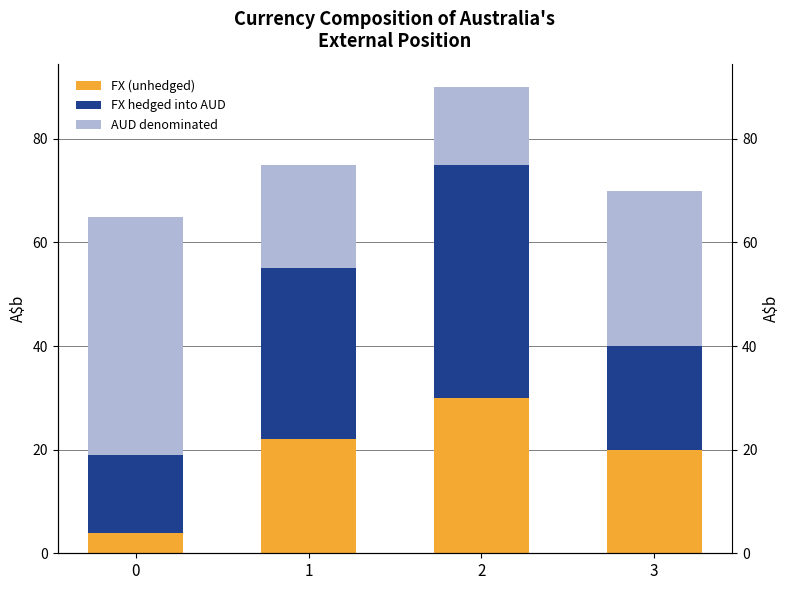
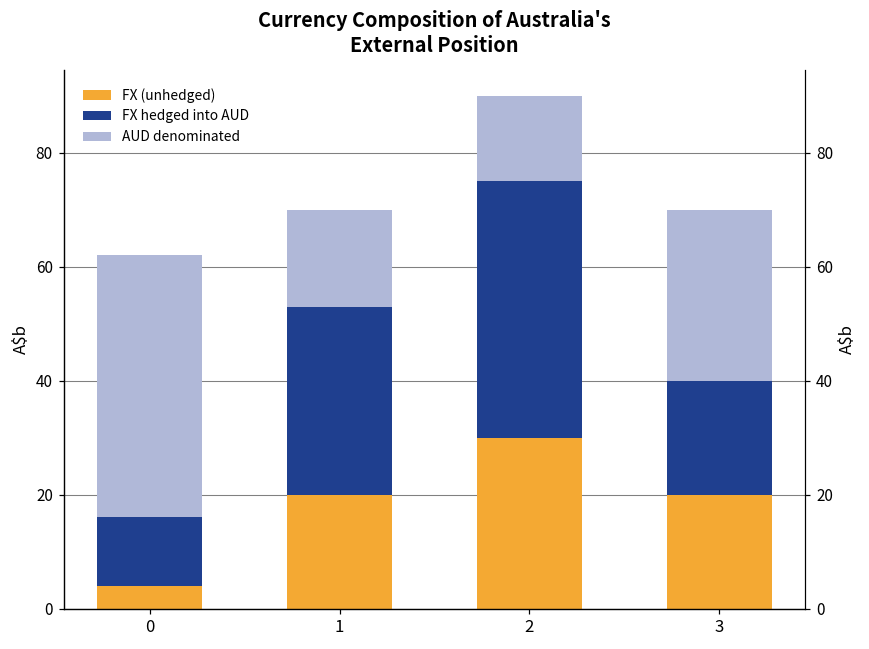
FX hedged into AUD, 0: 15 -> 12
FX (unhedged), 1: 22 -> 20
AUD denominated, 1: 20 -> 17
